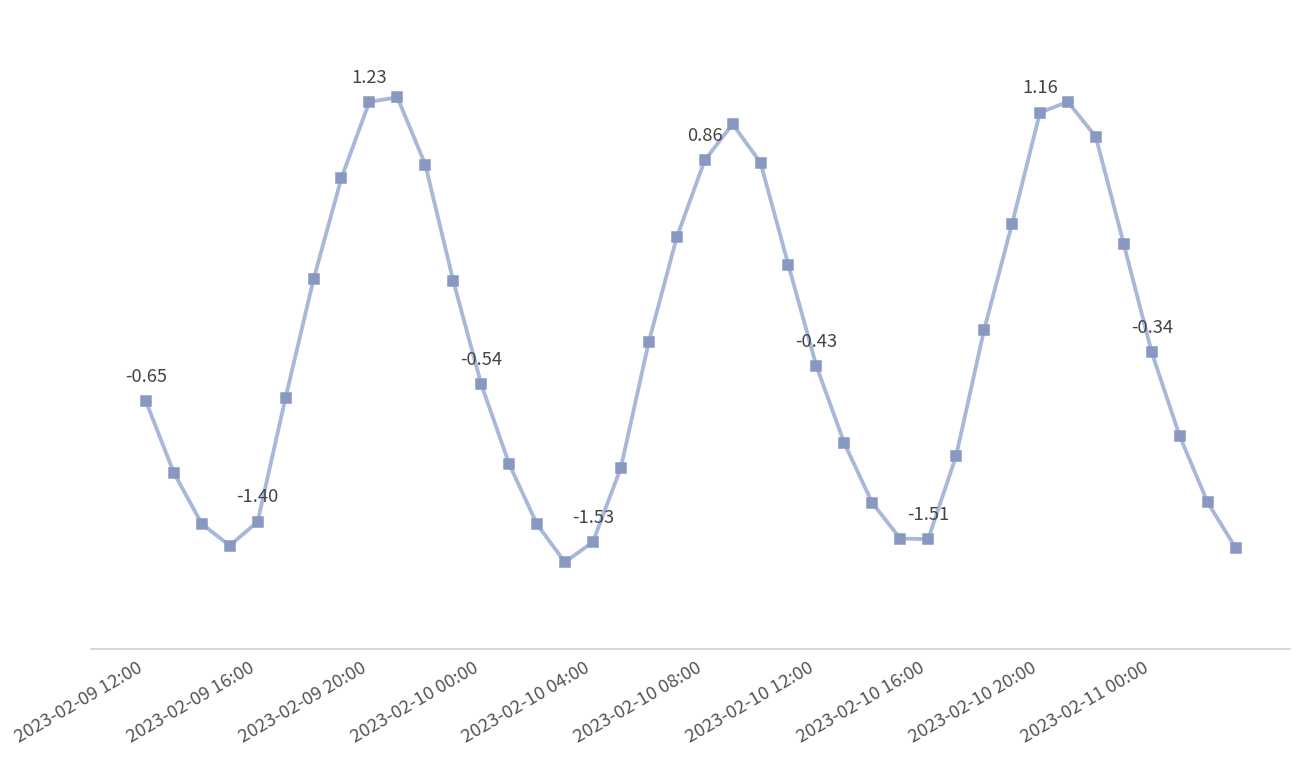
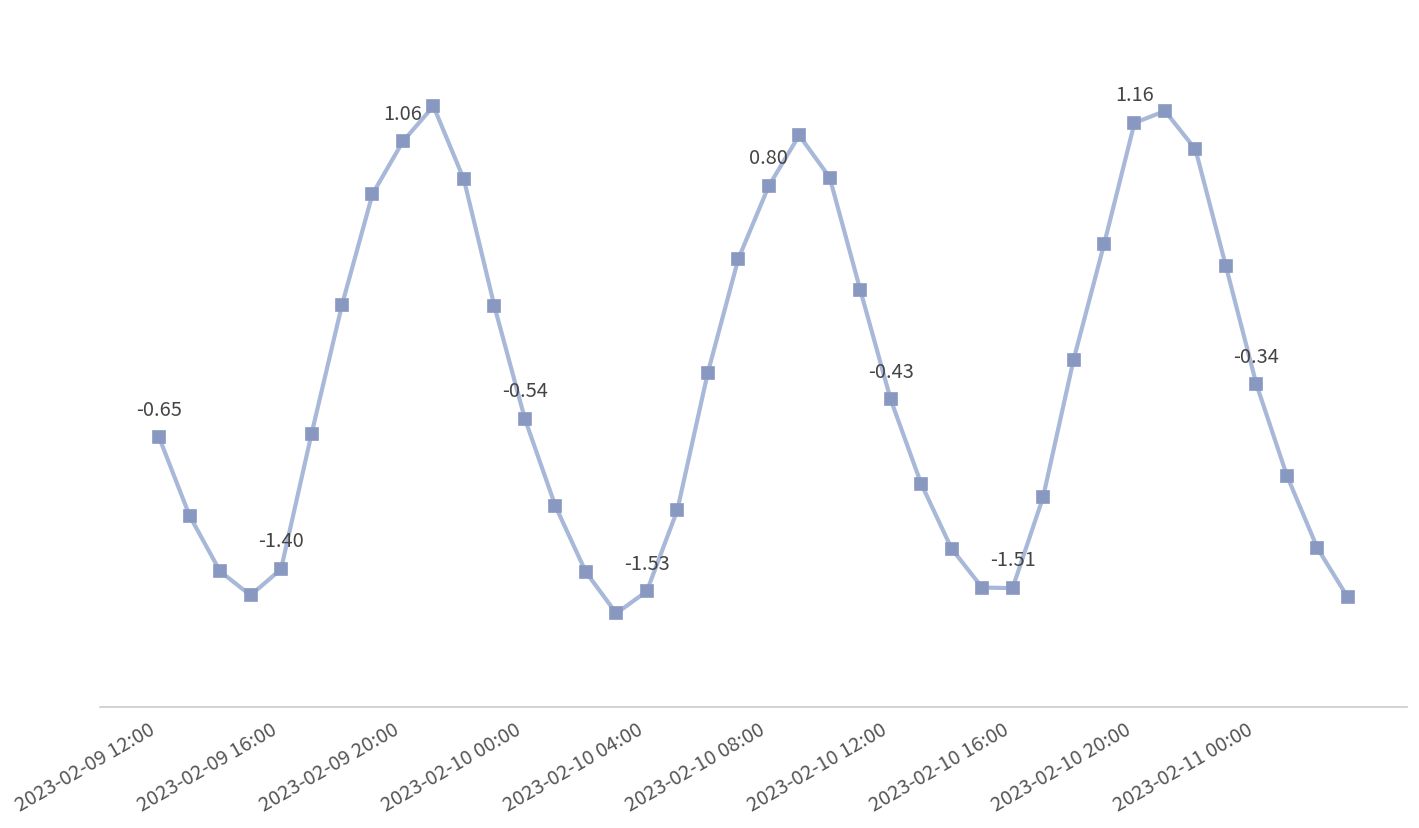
2023-02-09 20:00: 1.23 -> 1.06
2023-02-10 08:00: 0.86 -> 0.80
